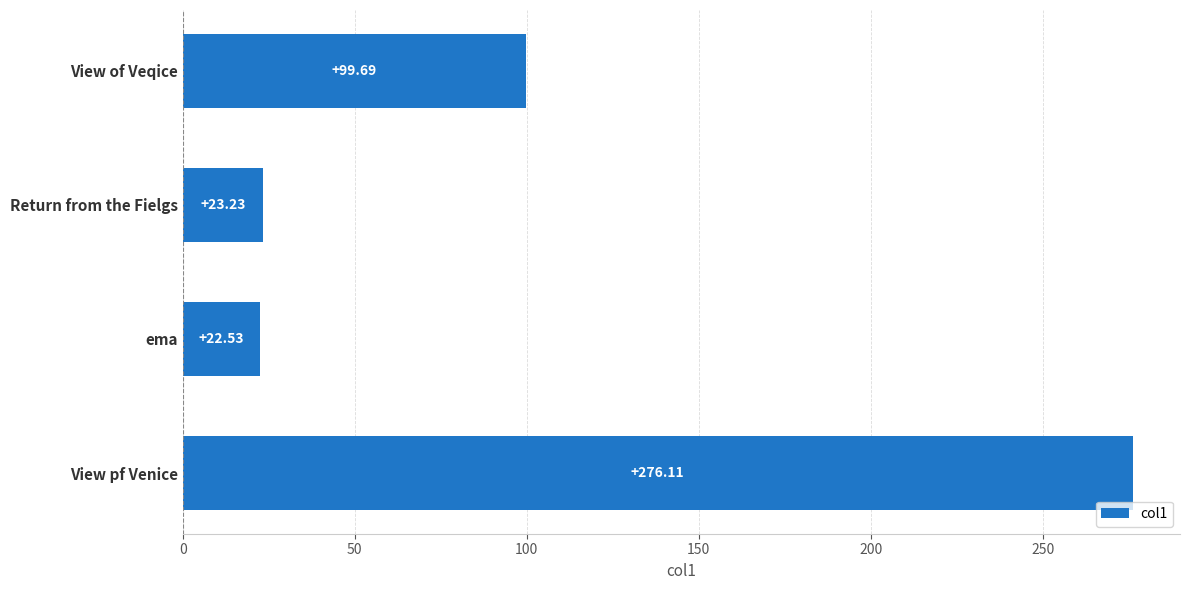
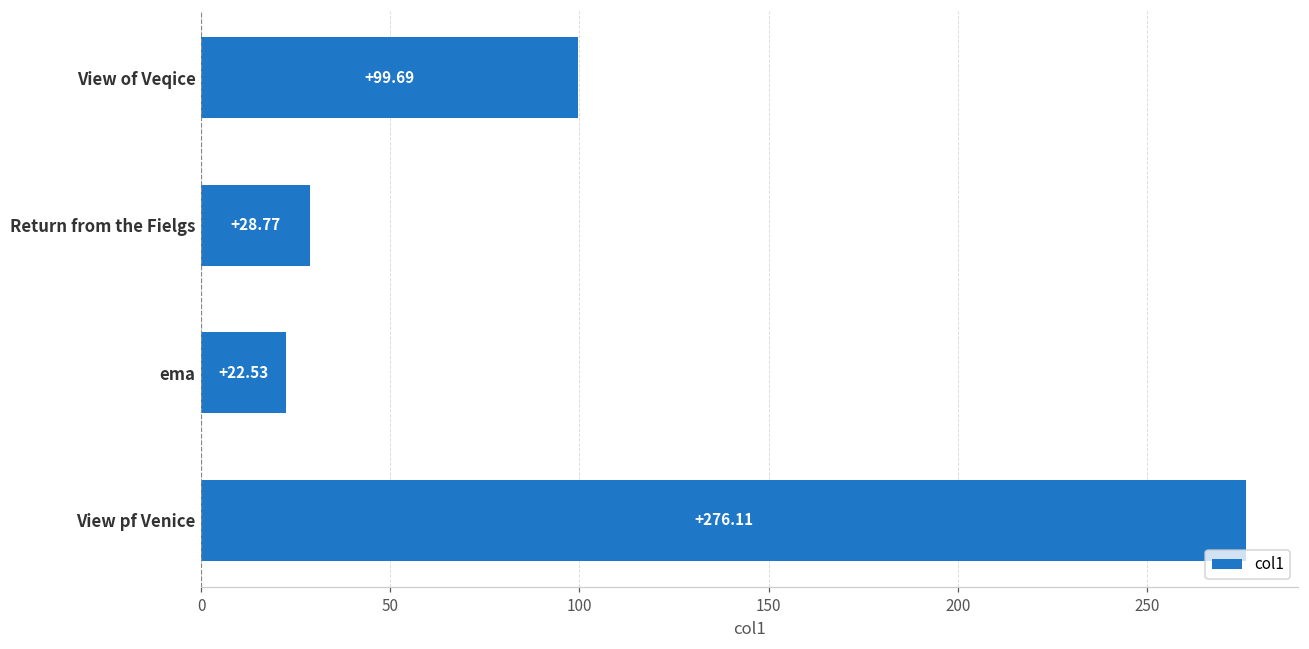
Return from the Fielgs: +23.23 -> +28.77
